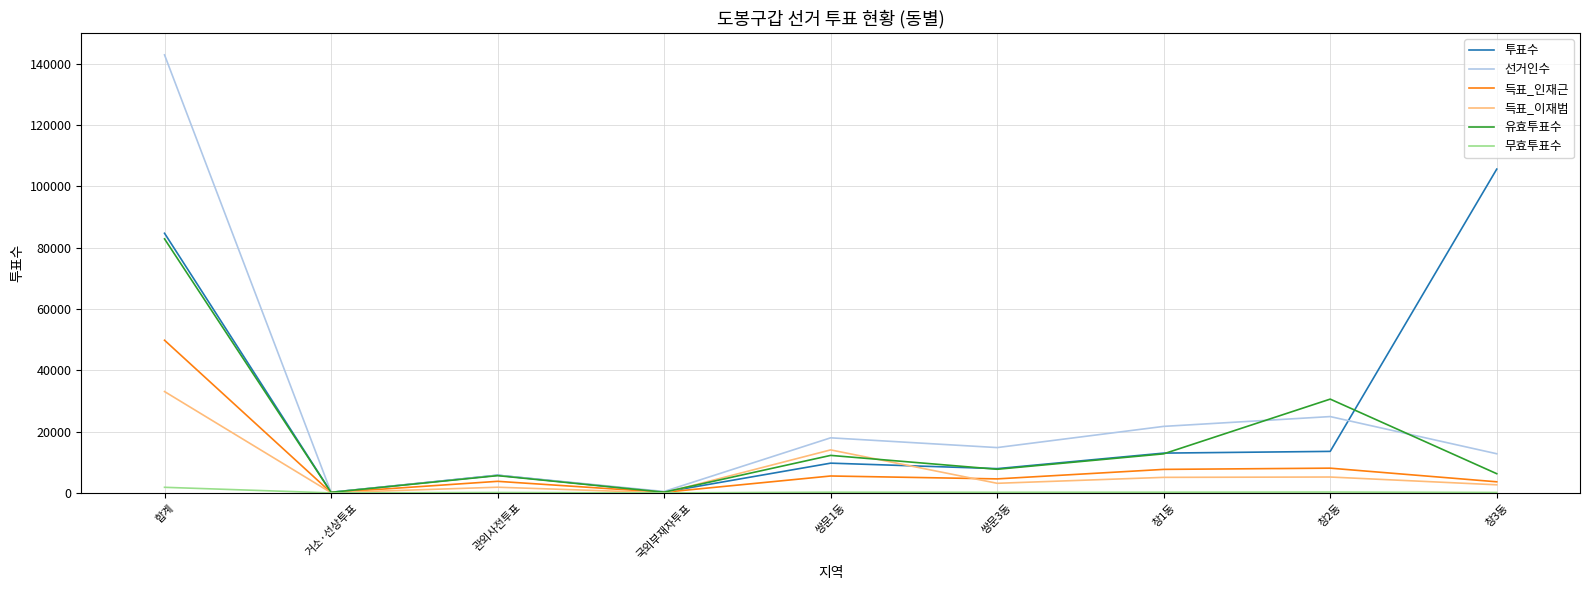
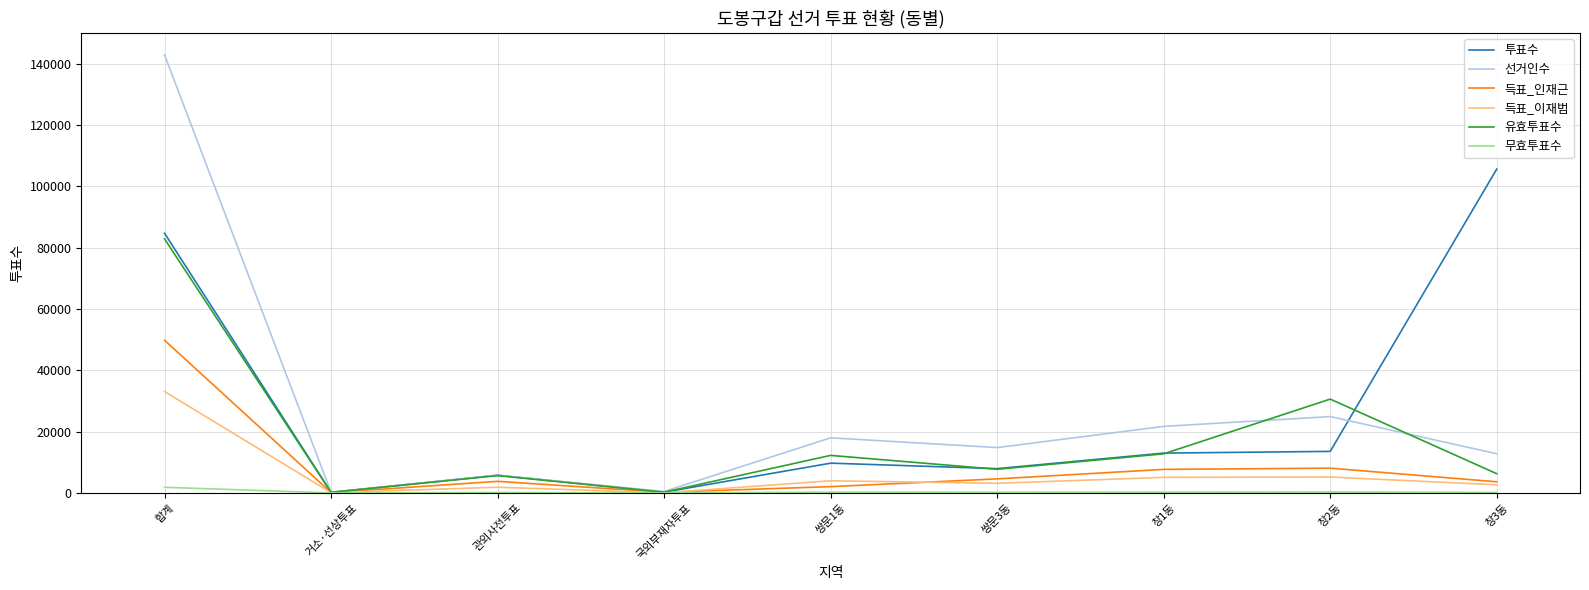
득표_인재근, 쌍문1동: 6000 -> 2000
득표_이재범, 쌍문1동: 14000 -> 4000
